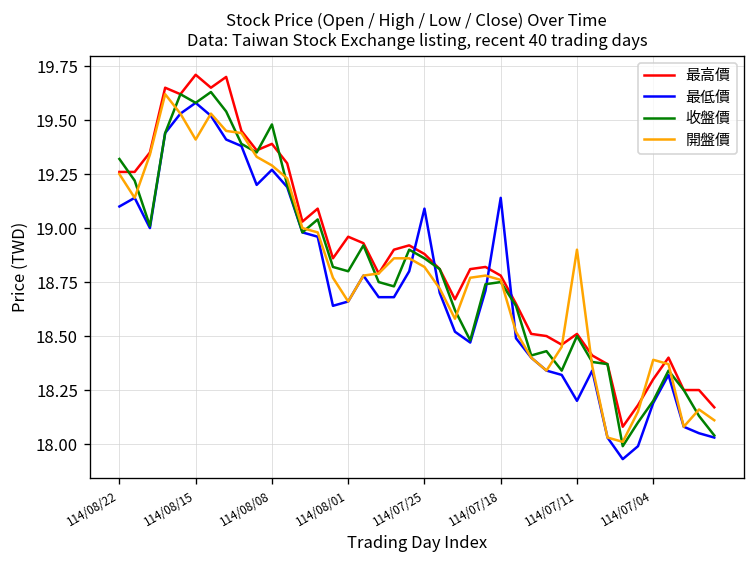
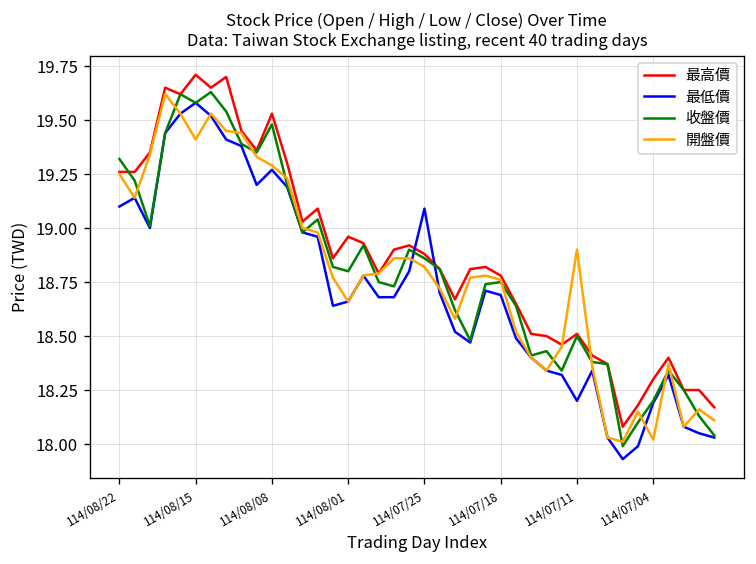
最高價, 114/08/08: 19.39 -> 19.53
最低價, 114/07/18: 19.14 -> 18.69
開盤價, 114/07/04: 18.39 -> 18.02
